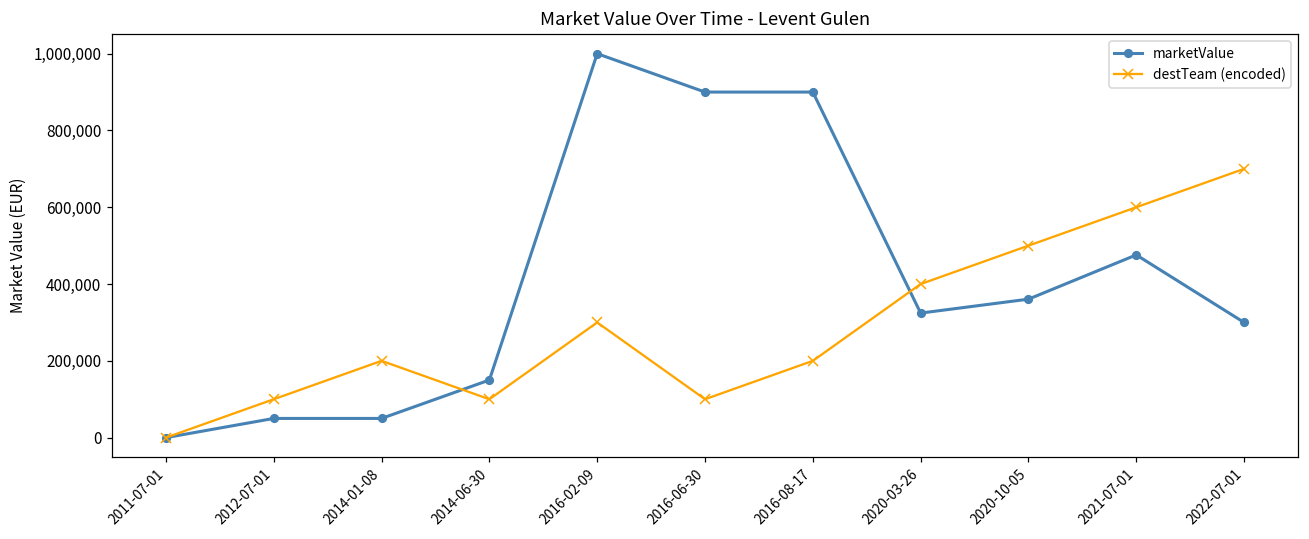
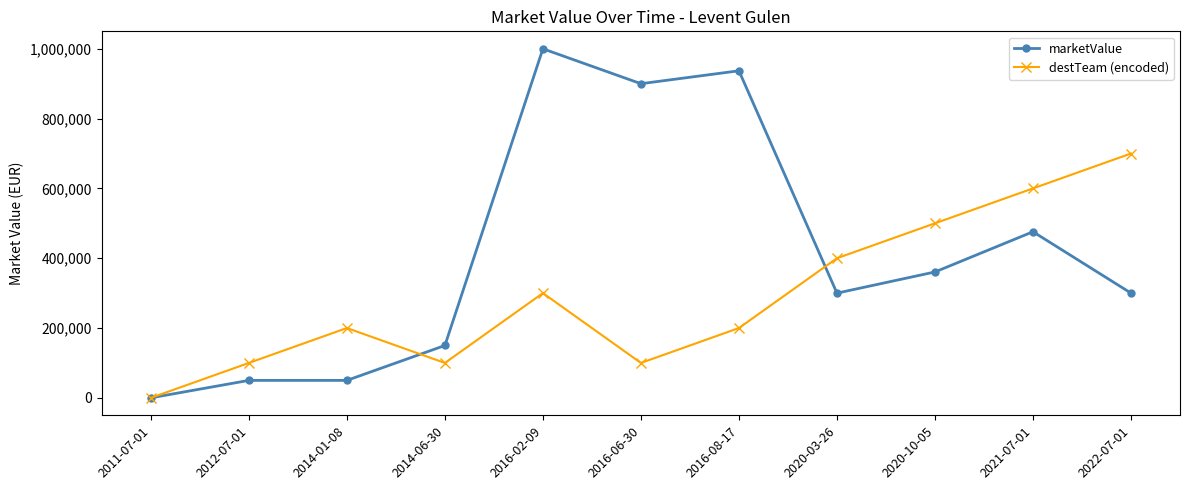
marketValue, 2016-08-17: 900,000 -> 940,000
marketValue, 2020-03-26: 320,000 -> 300,000
